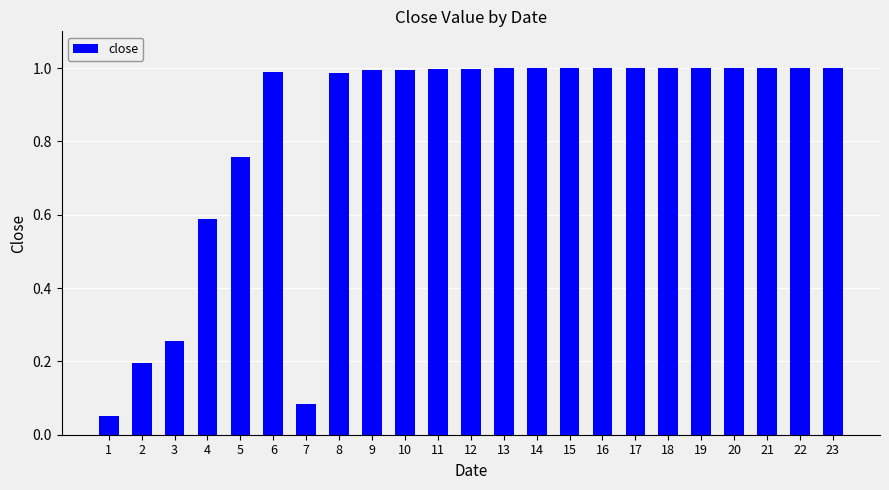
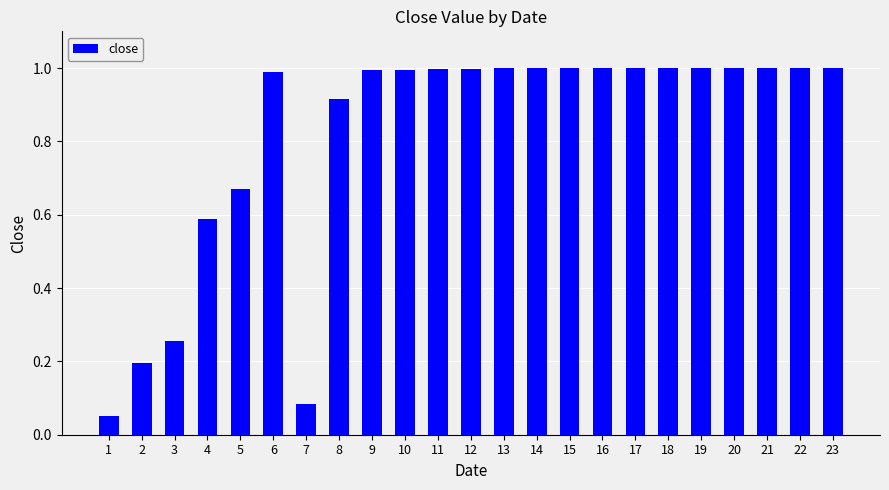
5: 0.76 -> 0.67
8: 0.99 -> 0.92
